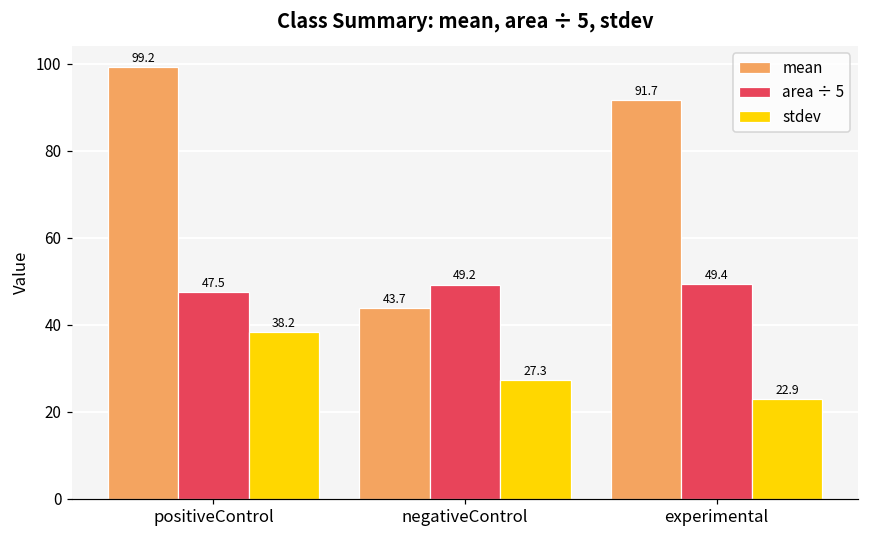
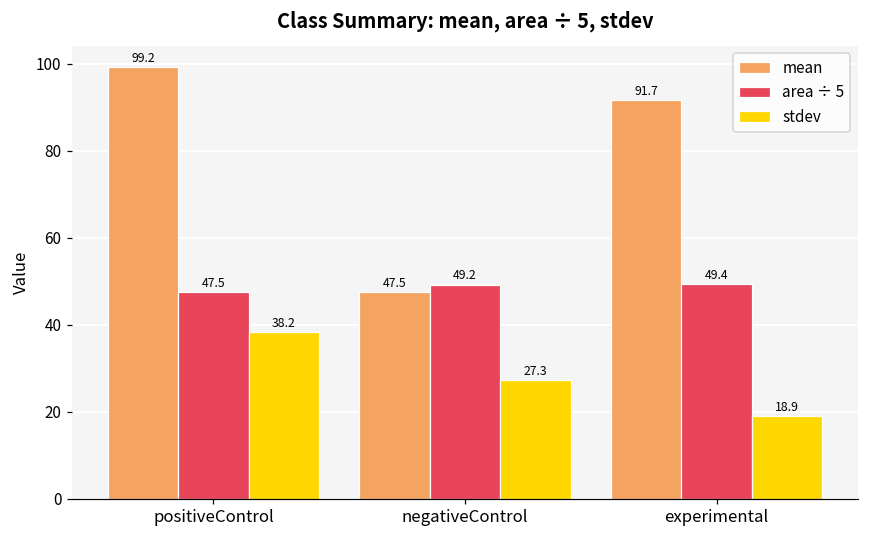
mean, negativeControl: 43.7 -> 47.5
stdev, experimental: 22.9 -> 18.9
